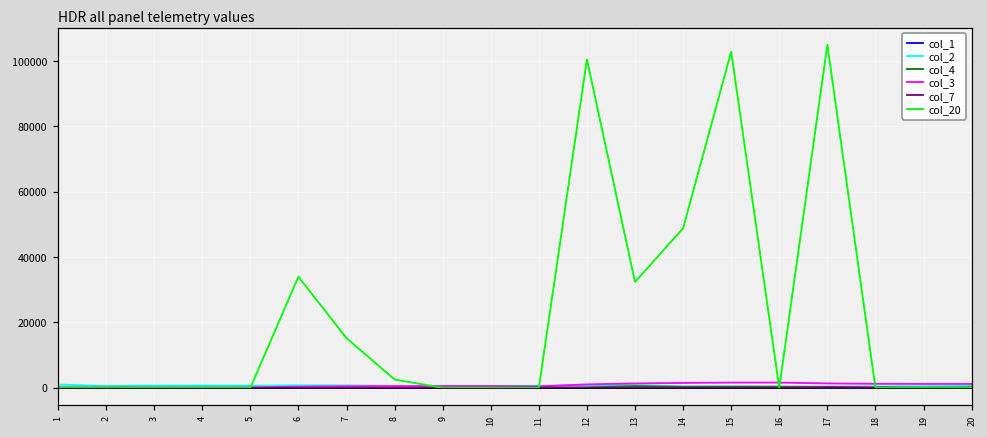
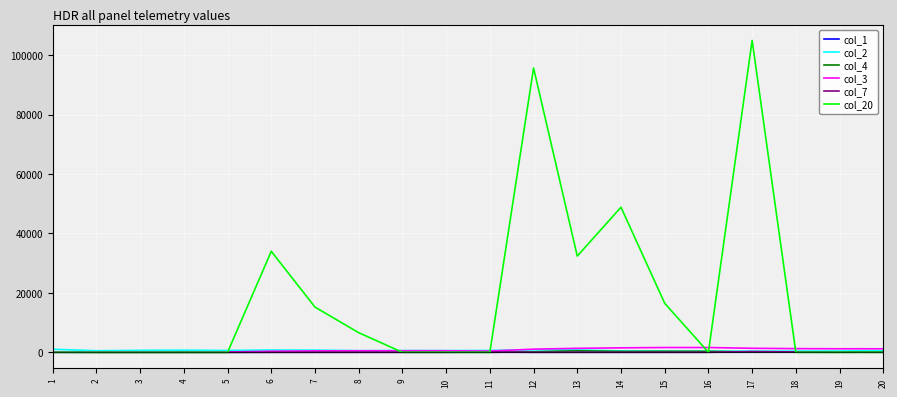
col_20, 8: 3000 -> 7000
col_20, 12: 101000 -> 96000
col_20, 15: 103000 -> 17000
